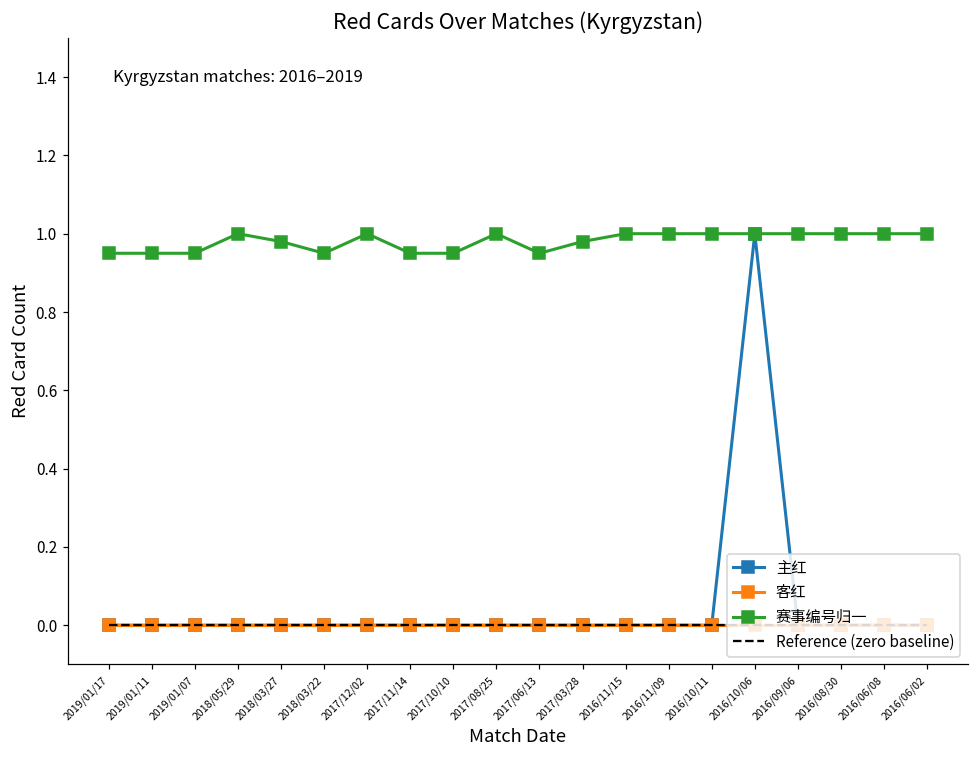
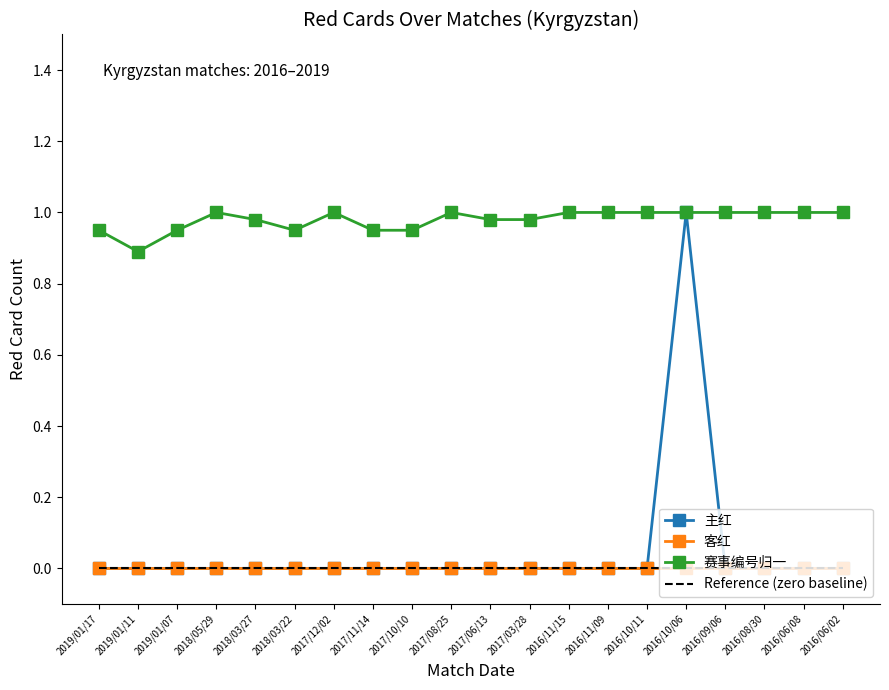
赛事编号归一, 2019/01/11: 0.95 -> 0.89
赛事编号归一, 2017/06/13: 0.95 -> 0.98
